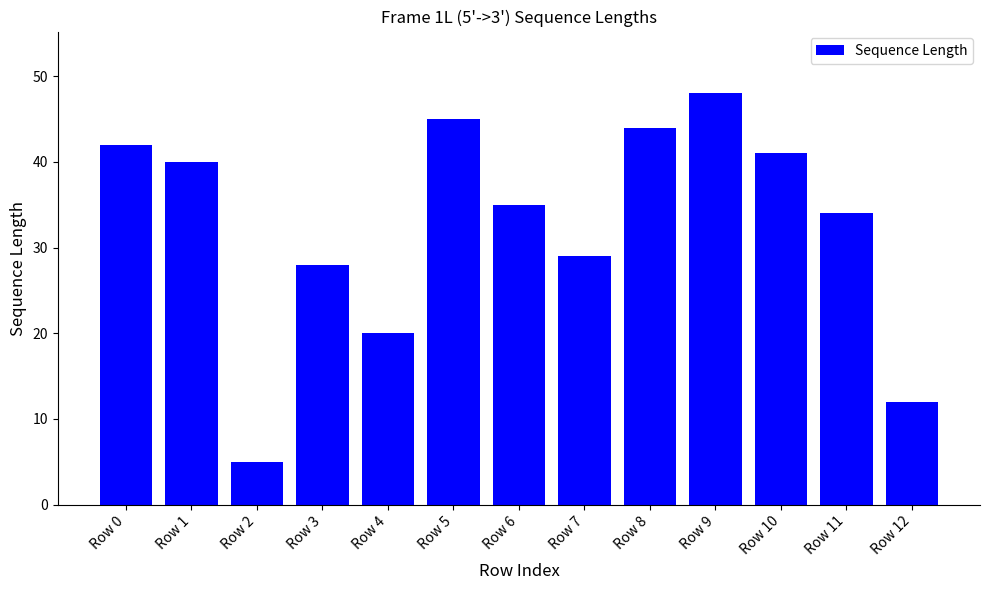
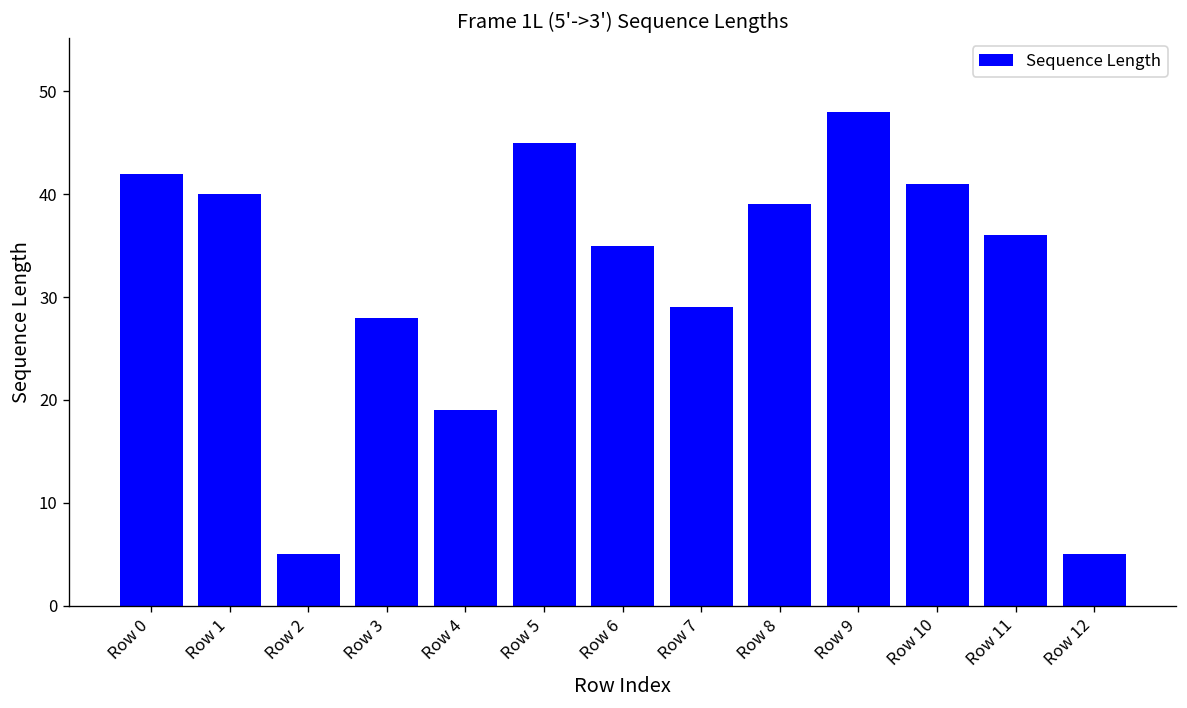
Row 4: 20 -> 19
Row 8: 44 -> 39
Row 11: 34 -> 36
Row 12: 12 -> 5
